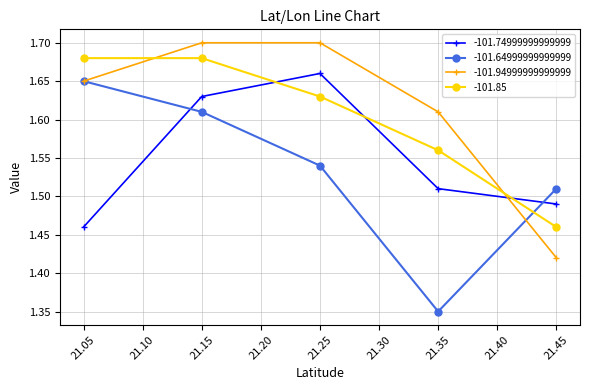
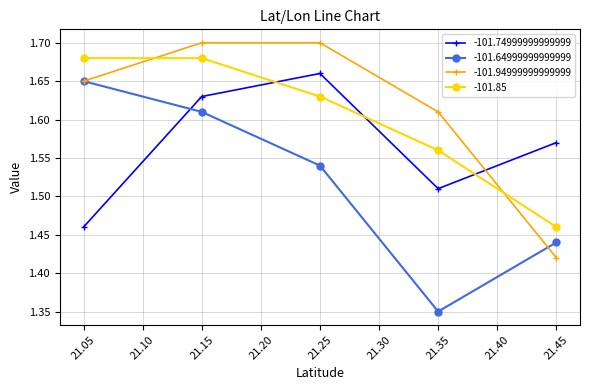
-101.74999999999999, 21.45: 1.49 -> 1.57
-101.64999999999999, 21.45: 1.51 -> 1.44
